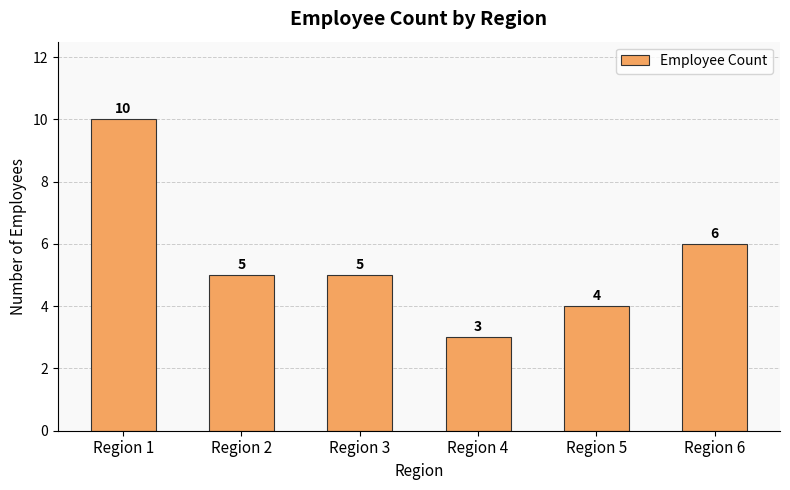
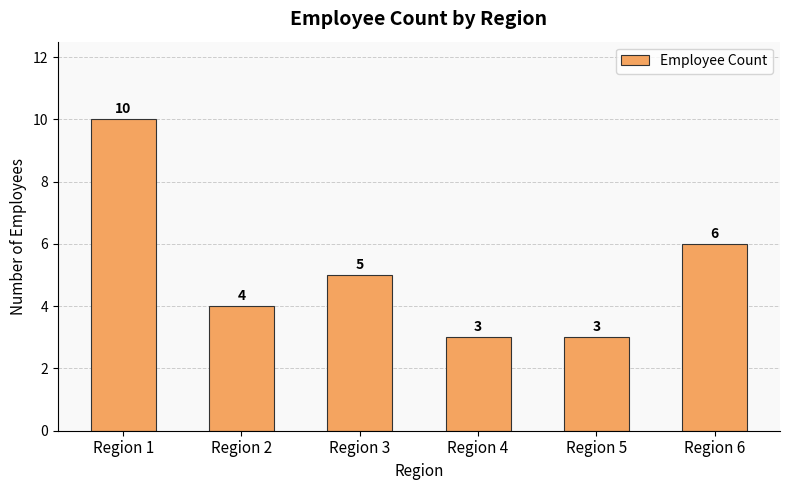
Region 2: 5 -> 4
Region 5: 4 -> 3
